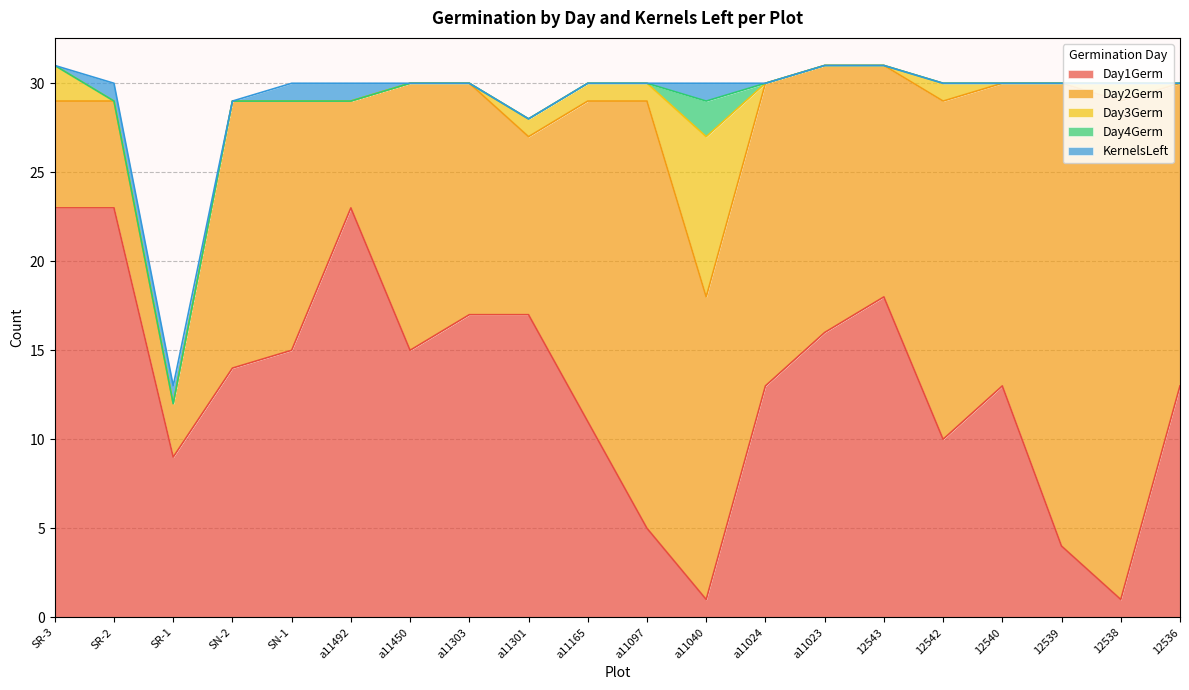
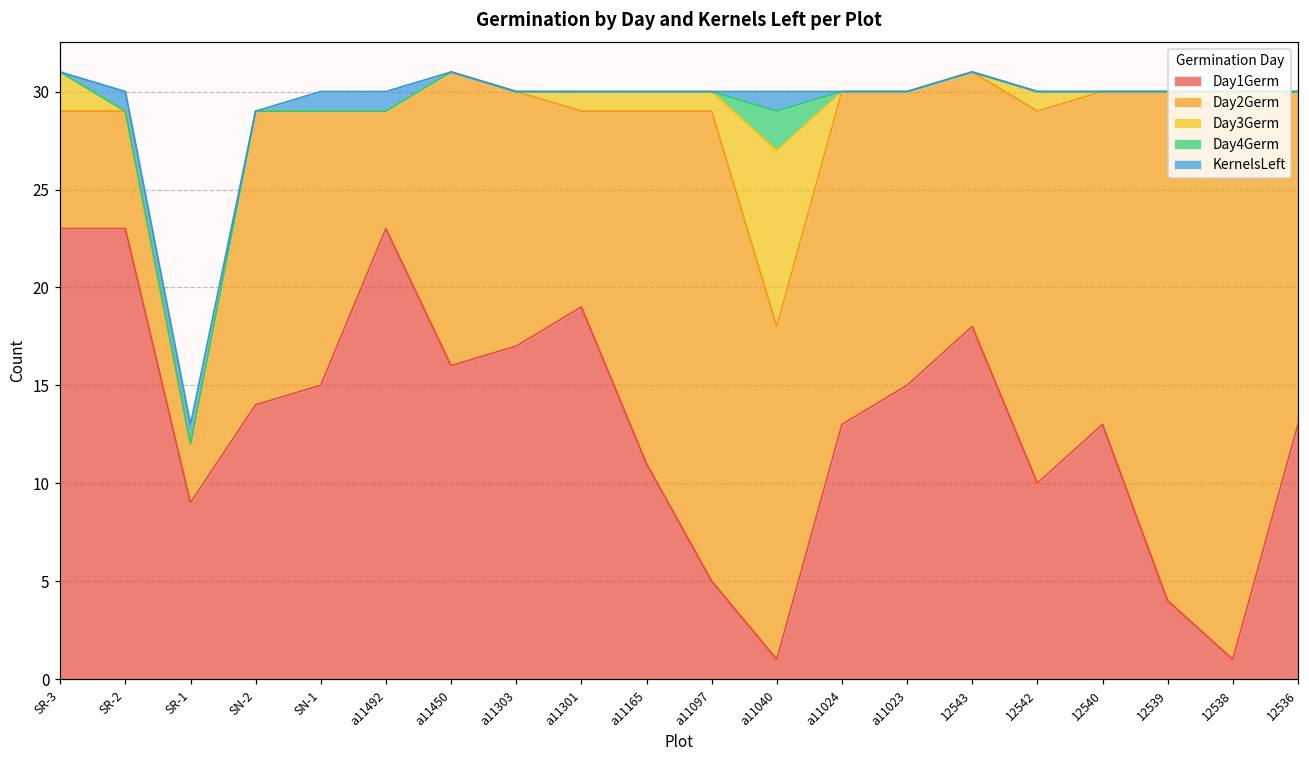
Day1Germ, a11450: 15 -> 16
Day1Germ, a11301: 17 -> 19
Day1Germ, a11023: 16 -> 15
